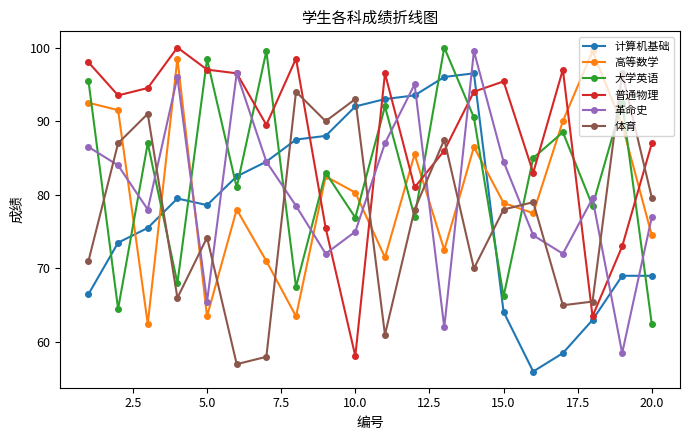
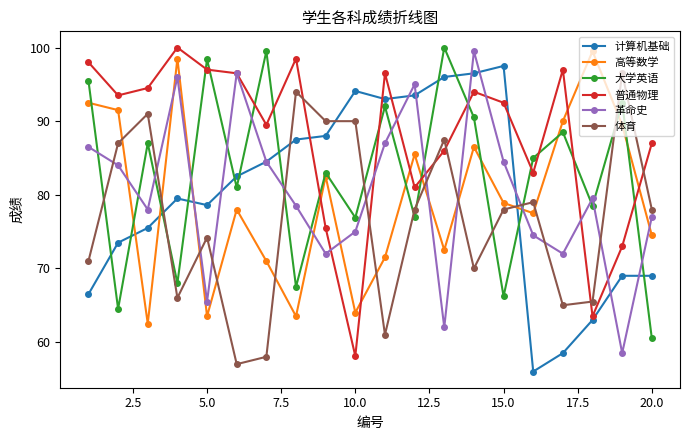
计算机基础, 10.0: 92 -> 94
高等数学, 10.0: 80 -> 64
体育, 10.0: 93 -> 90
计算机基础, 15.0: 64 -> 98
普通物理, 15.0: 95 -> 93
大学英语, 20.0: 62 -> 61
体育, 20.0: 80 -> 78
